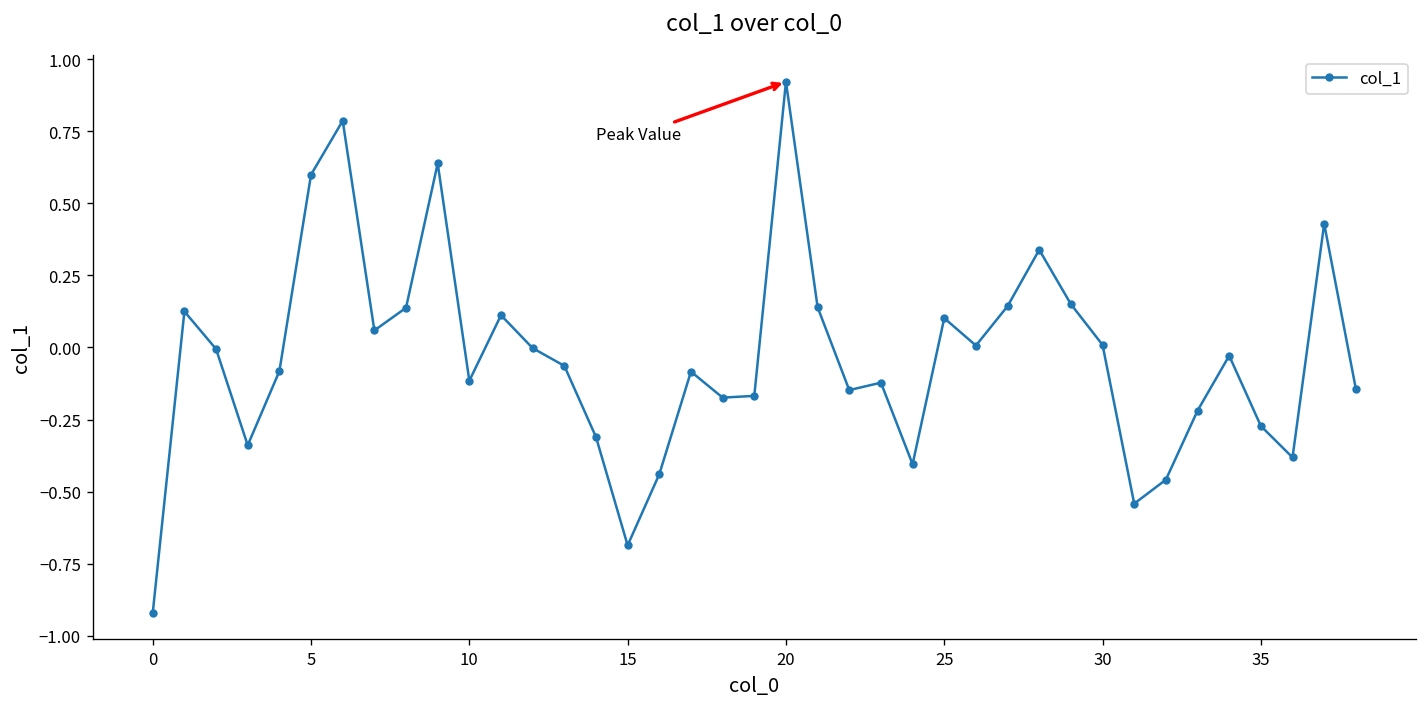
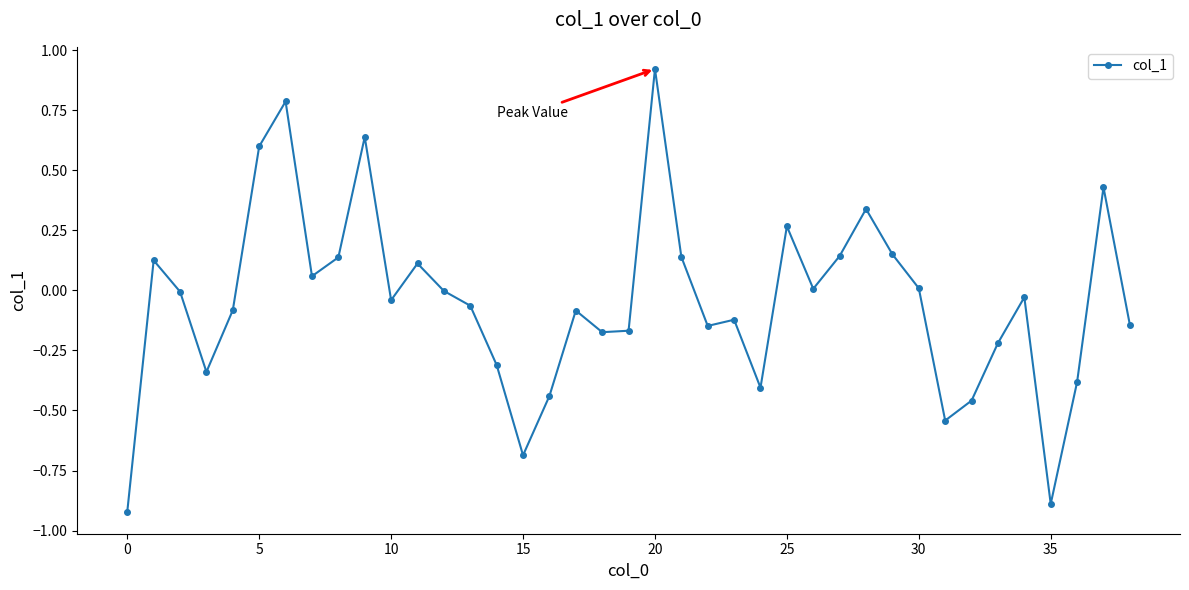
10: -0.12 -> -0.04
25: 0.10 -> 0.27
35: -0.27 -> -0.89
